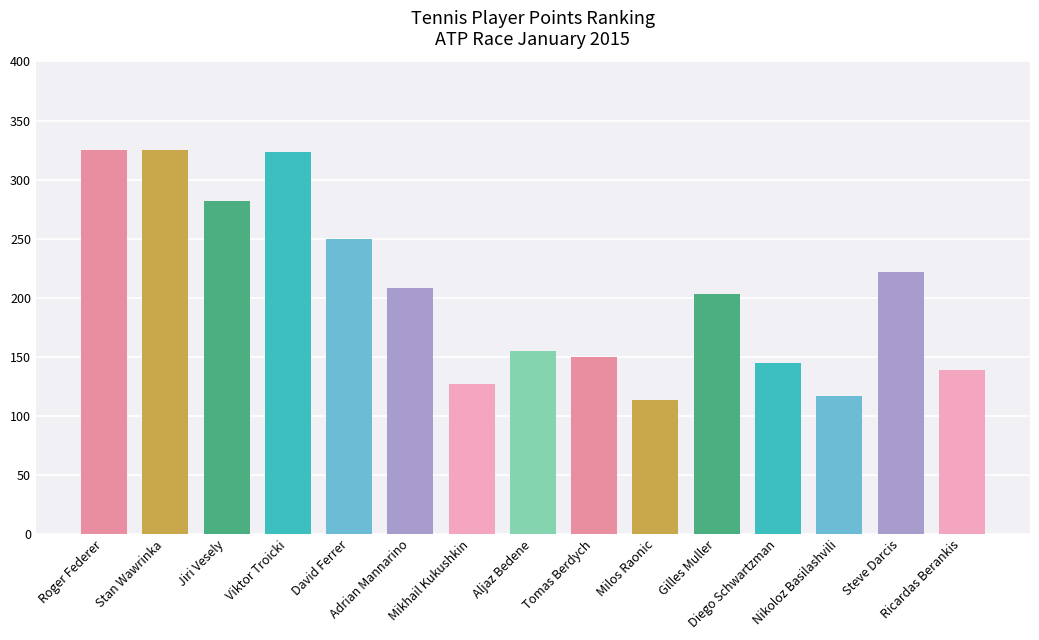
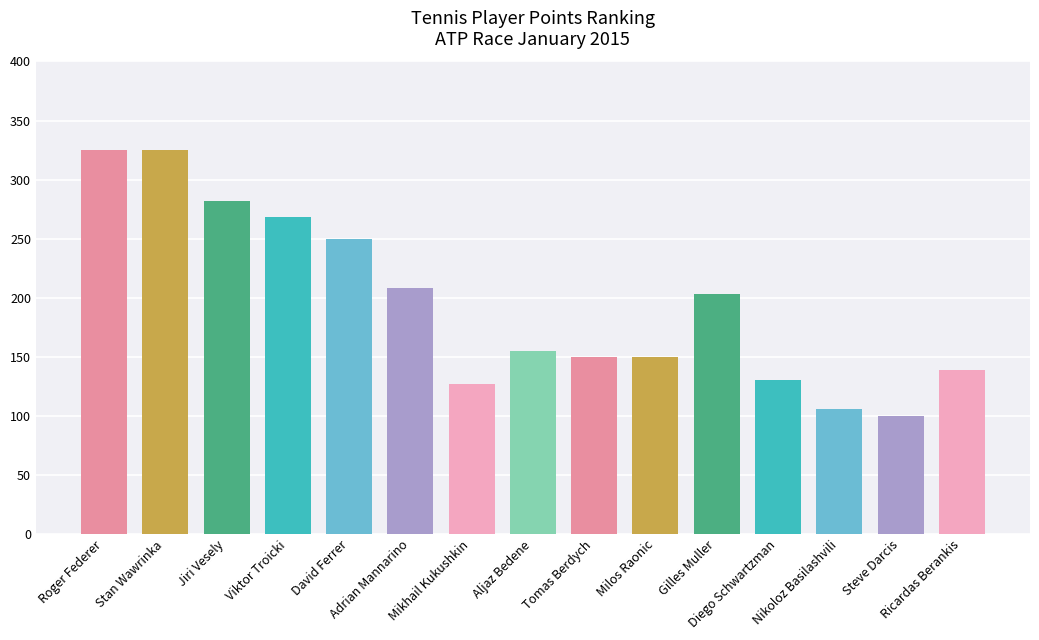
Viktor Troicki: 323 -> 268
Milos Raonic: 113 -> 150
Diego Schwartzman: 145 -> 130
Nikoloz Basilashvili: 117 -> 106
Steve Darcis: 222 -> 100
